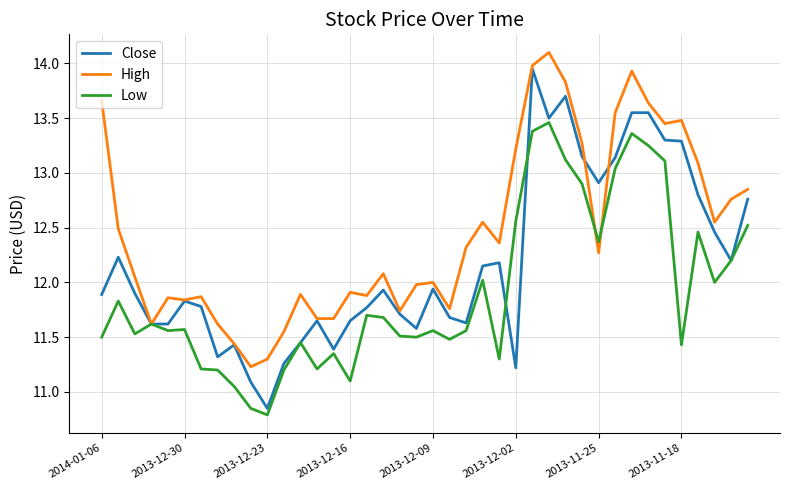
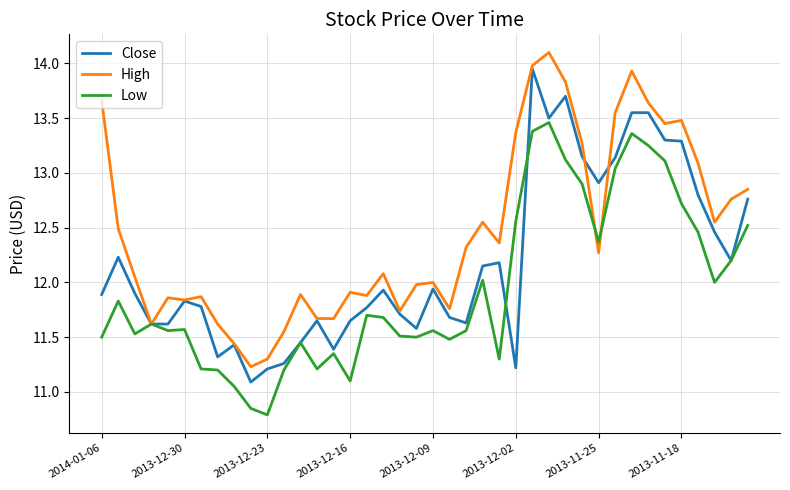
Close, 2013-12-23: 10.85 -> 11.21
High, 2013-12-02: 13.22 -> 13.37
Low, 2013-11-18: 11.43 -> 12.72
